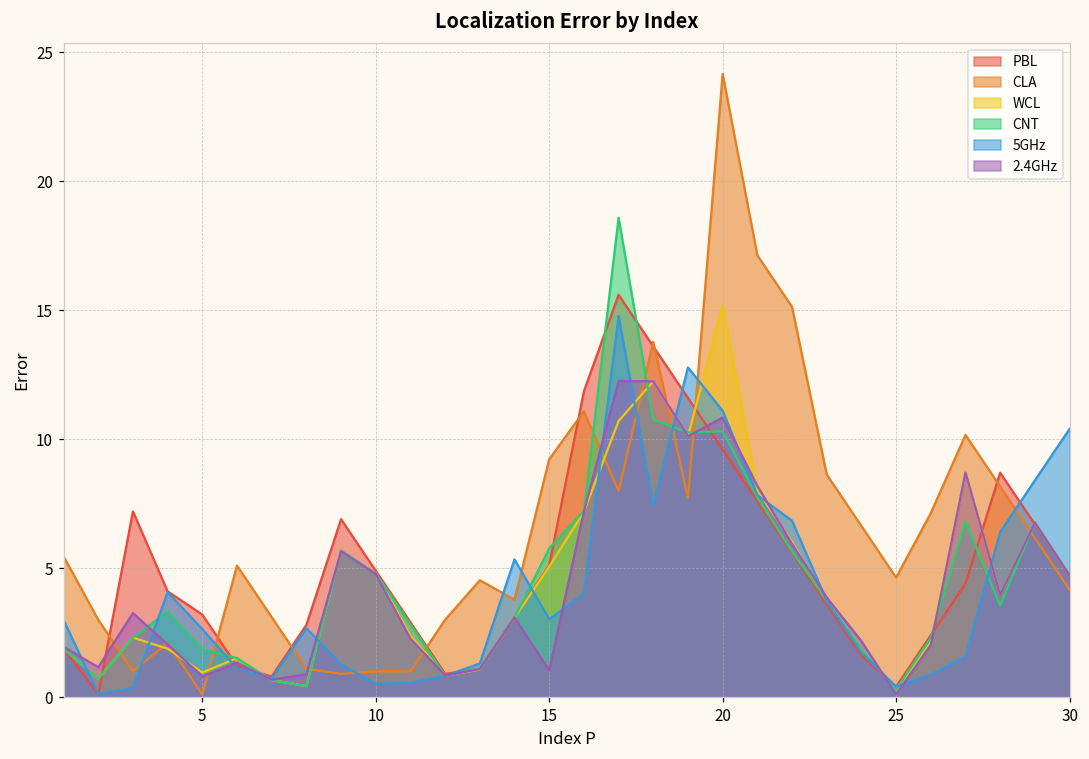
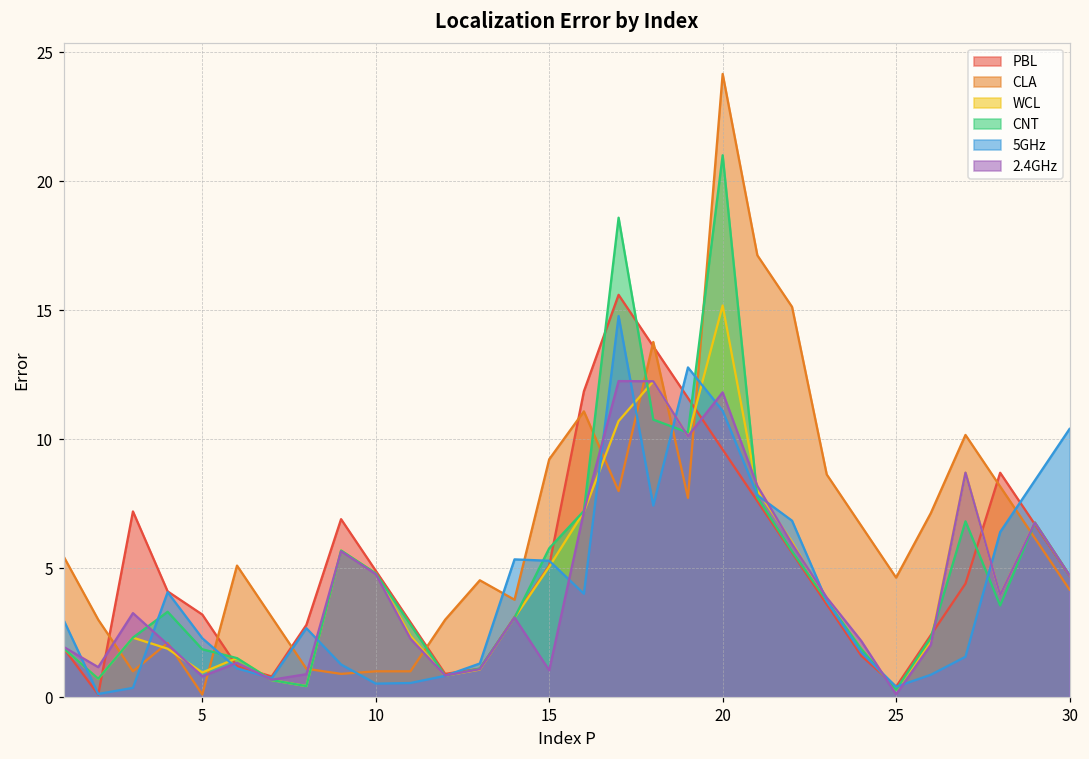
5GHz, 5: 2.6 -> 2.3
5GHz, 15: 3.0 -> 5.3
CNT, 20: 10.3 -> 21.0
2.4GHz, 20: 10.8 -> 11.8
